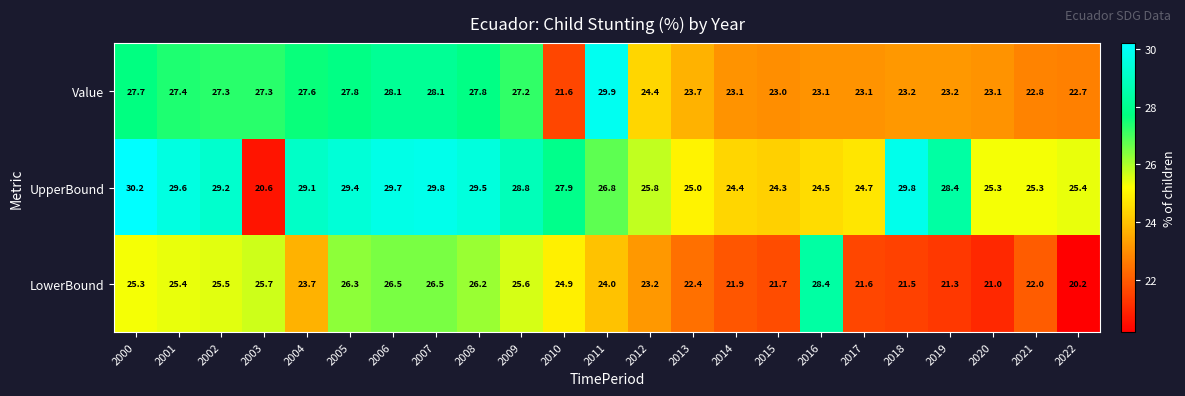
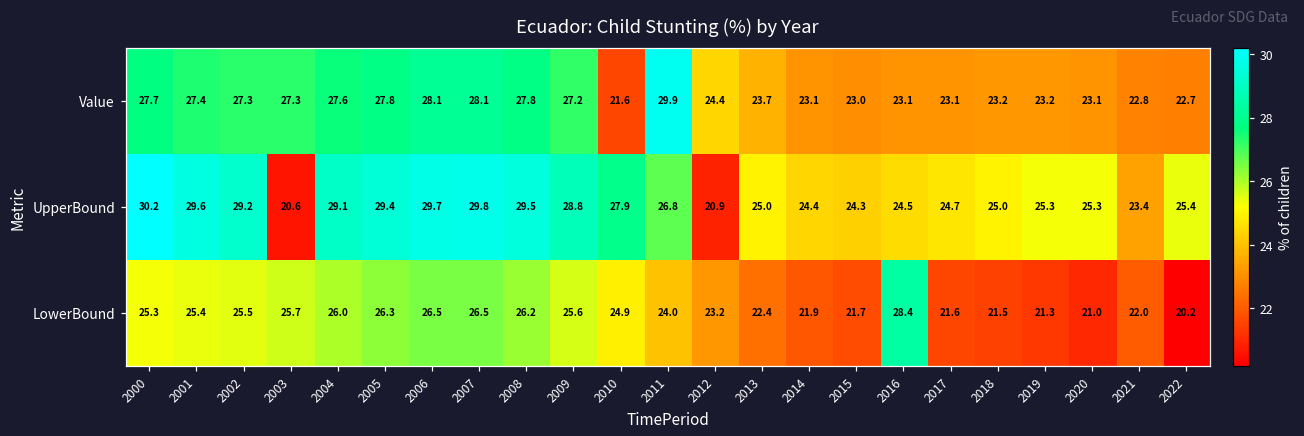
UpperBound, 2012: 25.8 -> 20.9
UpperBound, 2018: 29.8 -> 25.0
UpperBound, 2019: 28.4 -> 25.3
UpperBound, 2021: 25.3 -> 23.4
LowerBound, 2004: 23.7 -> 26.0
